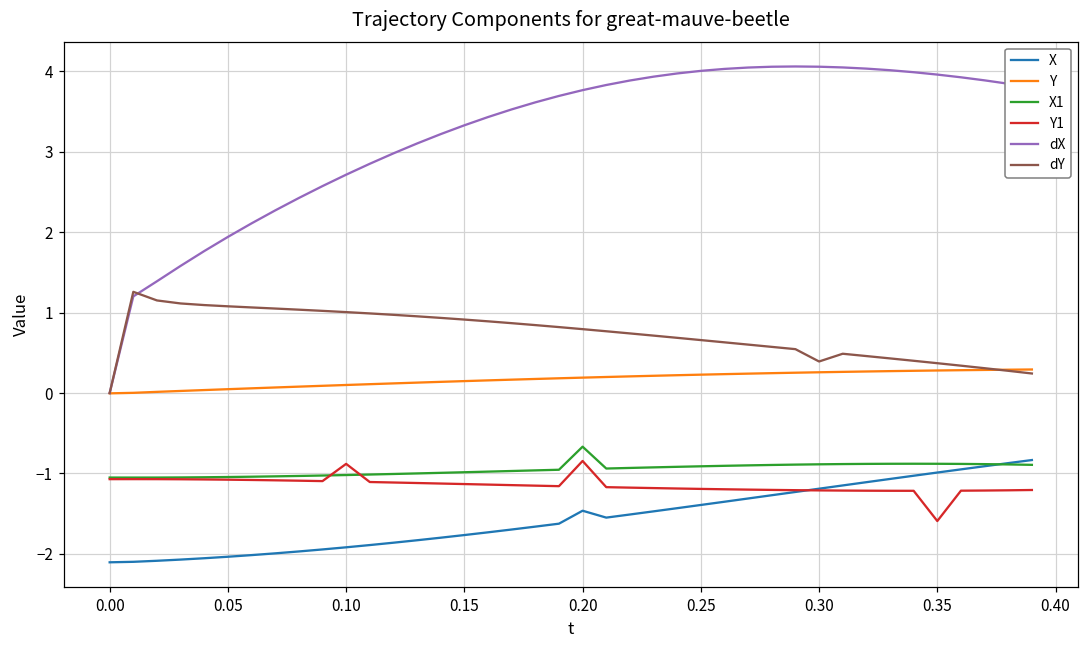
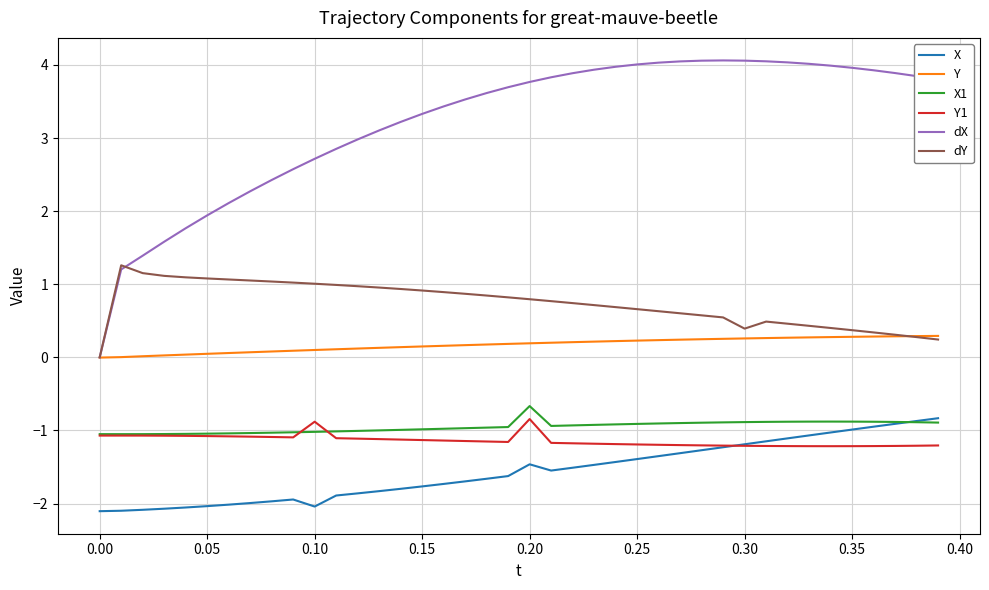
X, 0.10: -1.9 -> -2.0
Y1, 0.35: -1.6 -> -1.2
